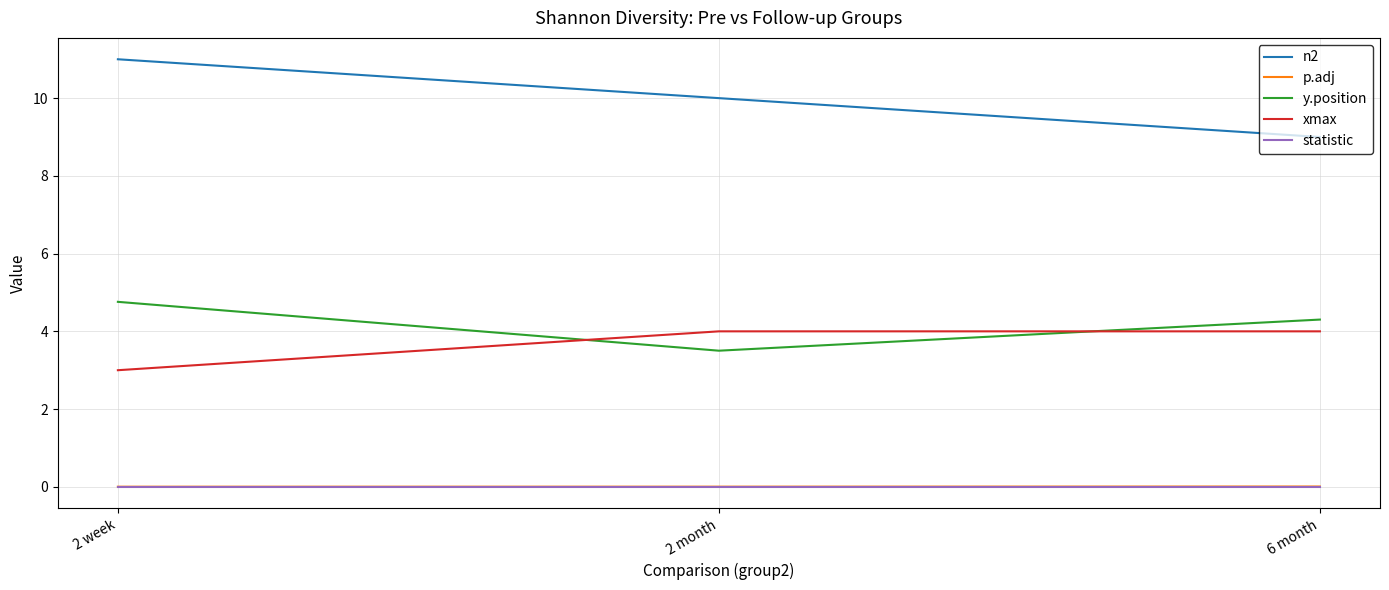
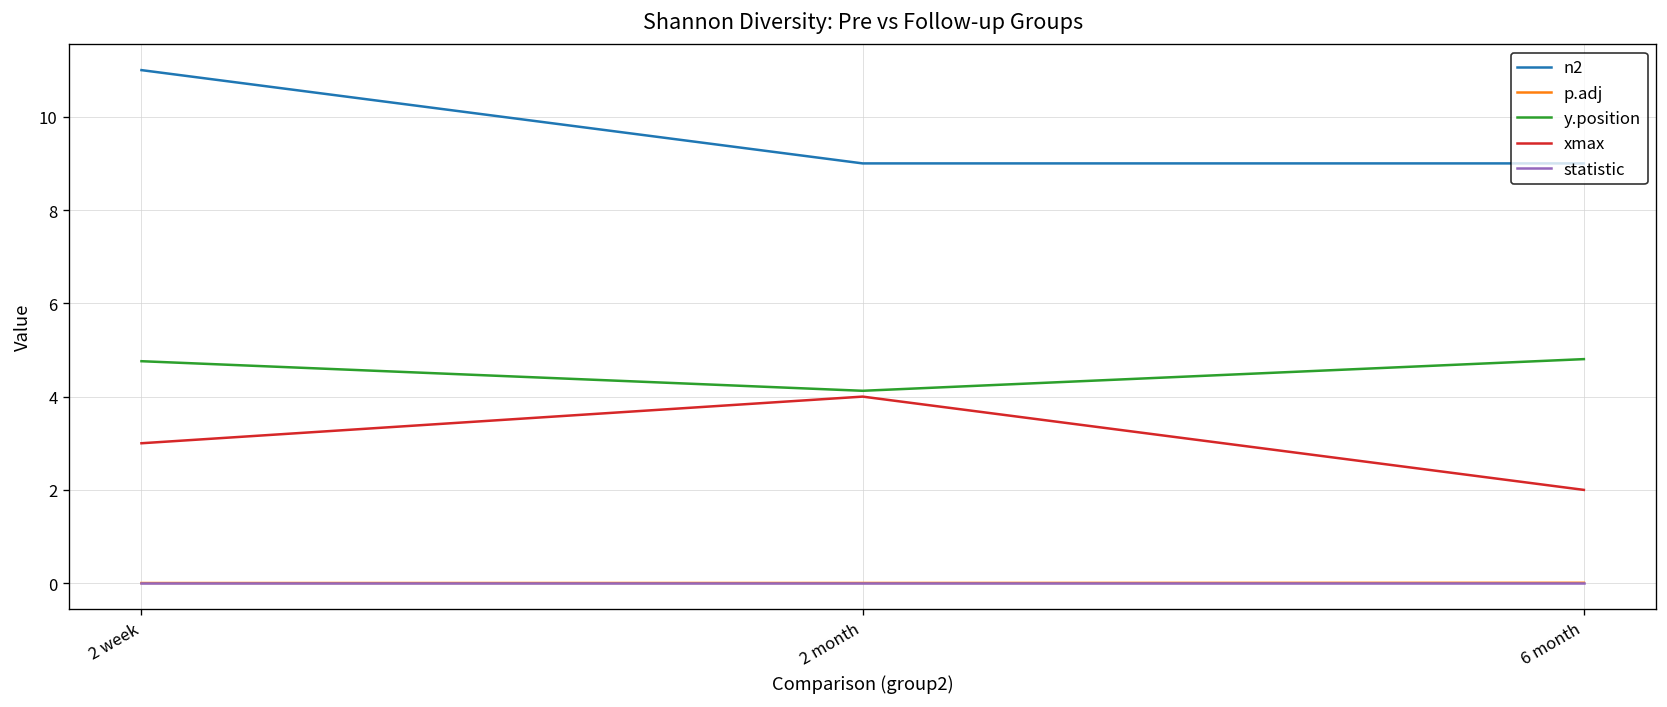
n2, 2 month: 10 -> 9
y.position, 2 month: 3.5 -> 4.1
y.position, 6 month: 4.3 -> 4.8
xmax, 6 month: 4 -> 2
